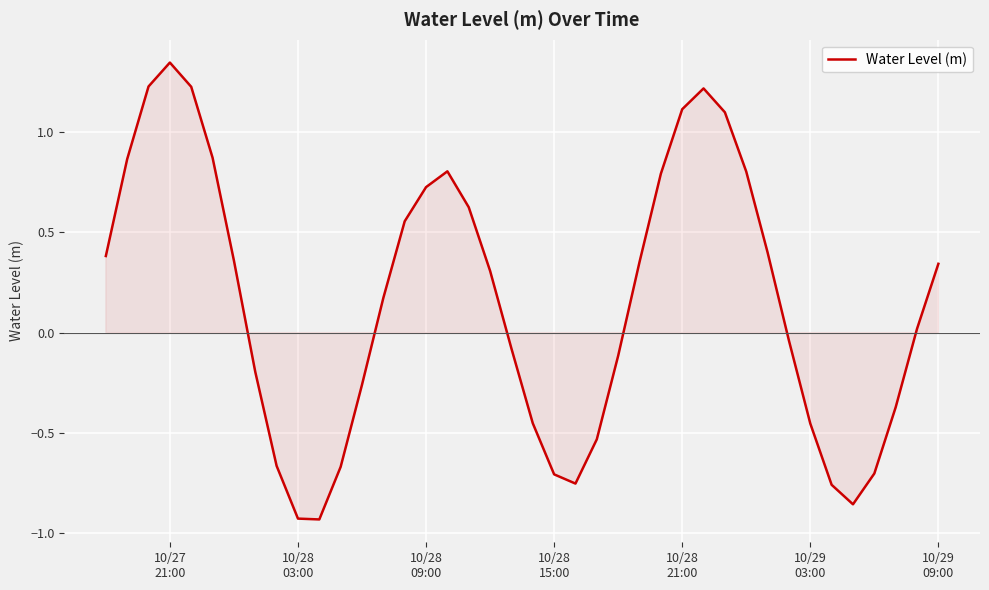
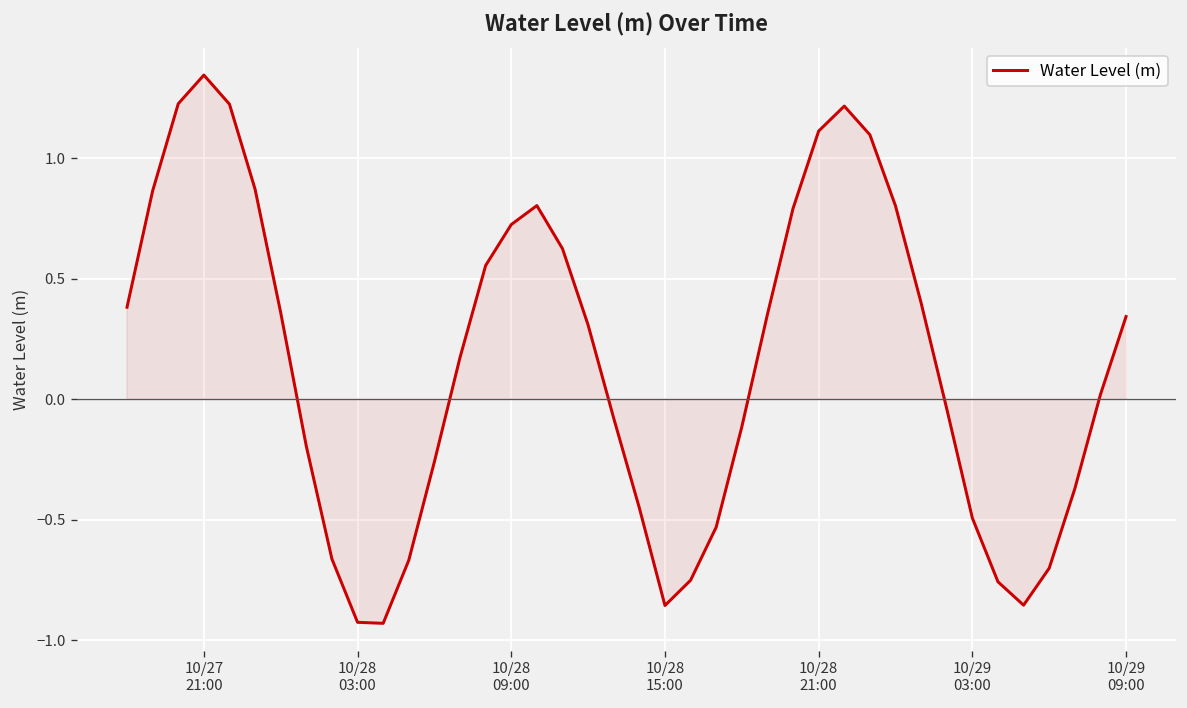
10/28 15:00: -0.71 -> -0.86
10/29 03:00: -0.45 -> -0.49
